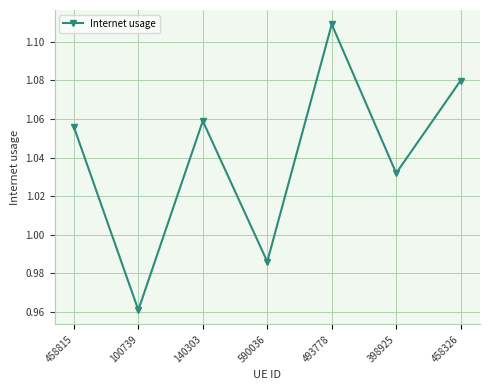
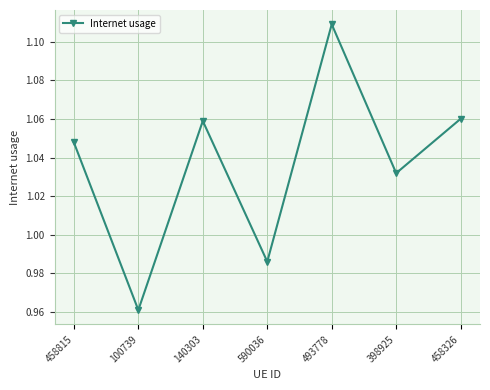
458815: 1.056 -> 1.048
458326: 1.080 -> 1.060
